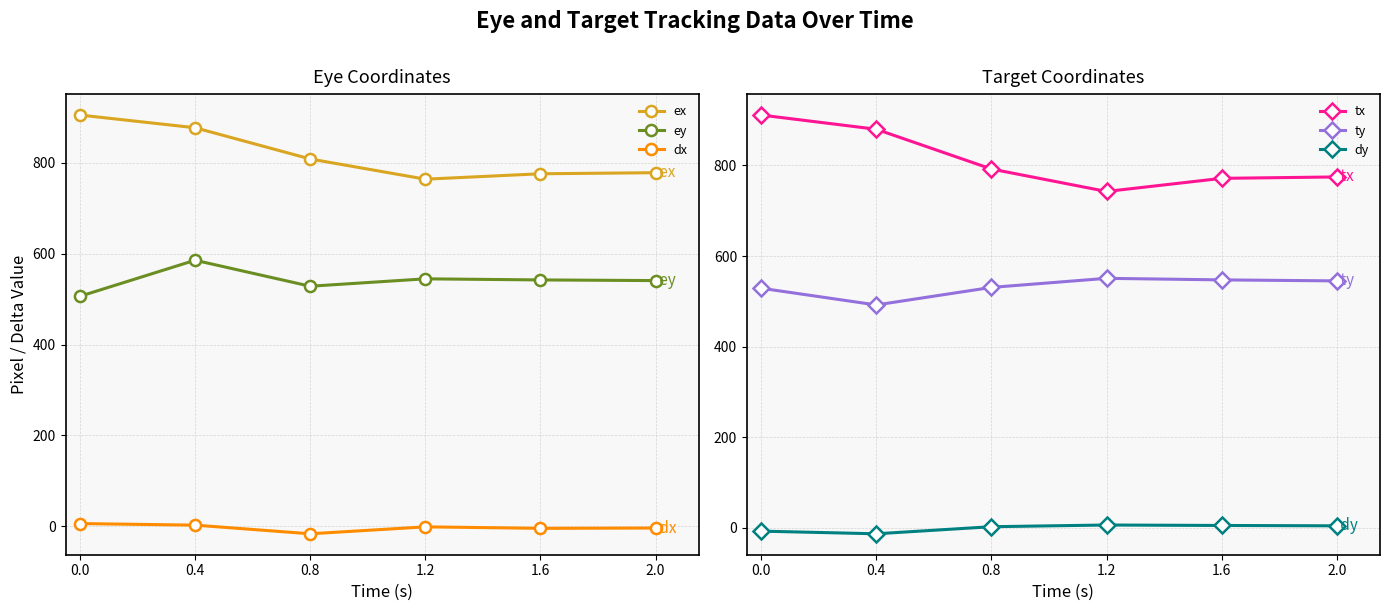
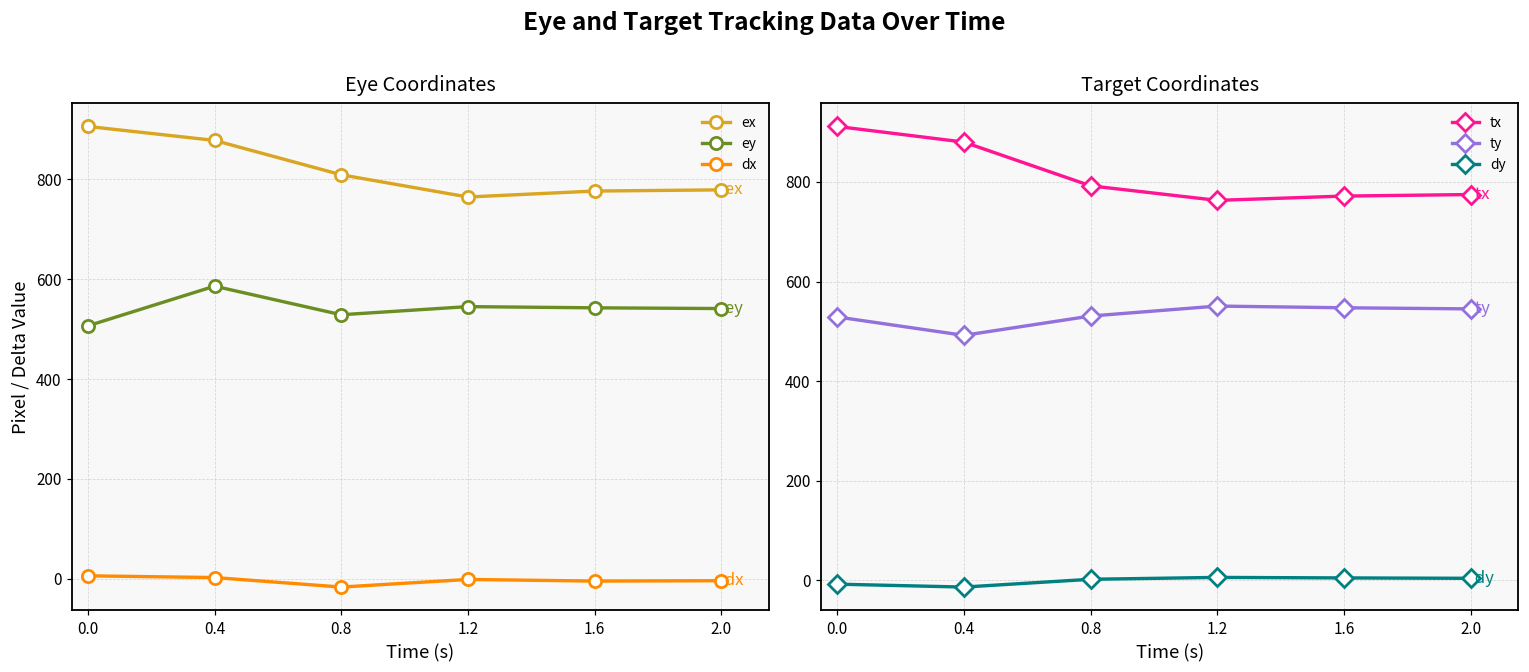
Target Coordinates, tx, 1.2: 740 -> 760
